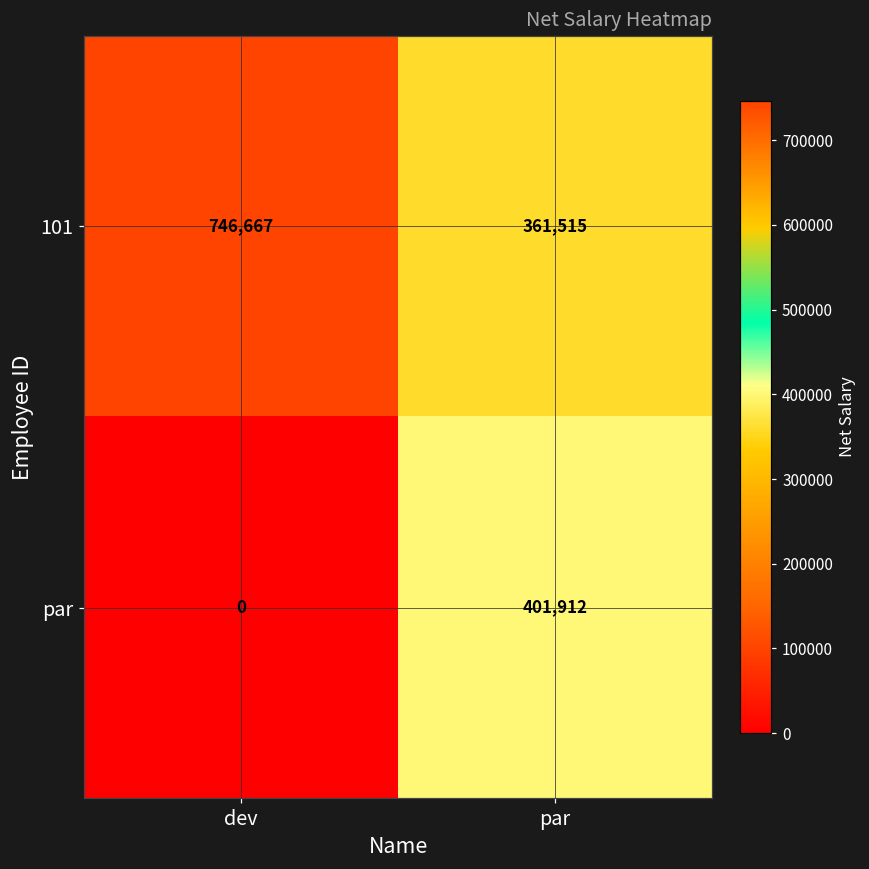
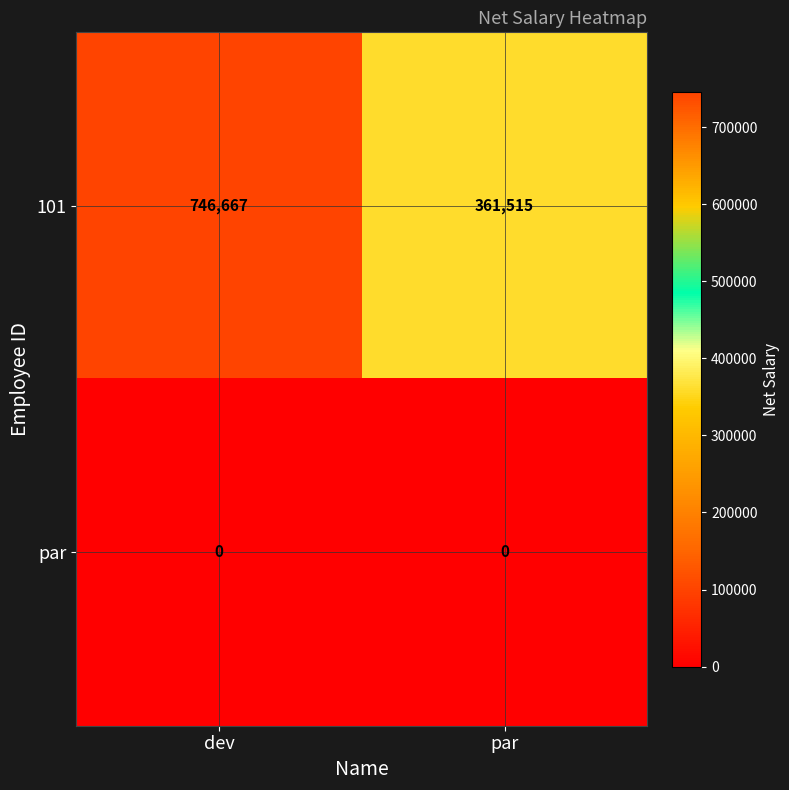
par, par: 401,912 -> 0
